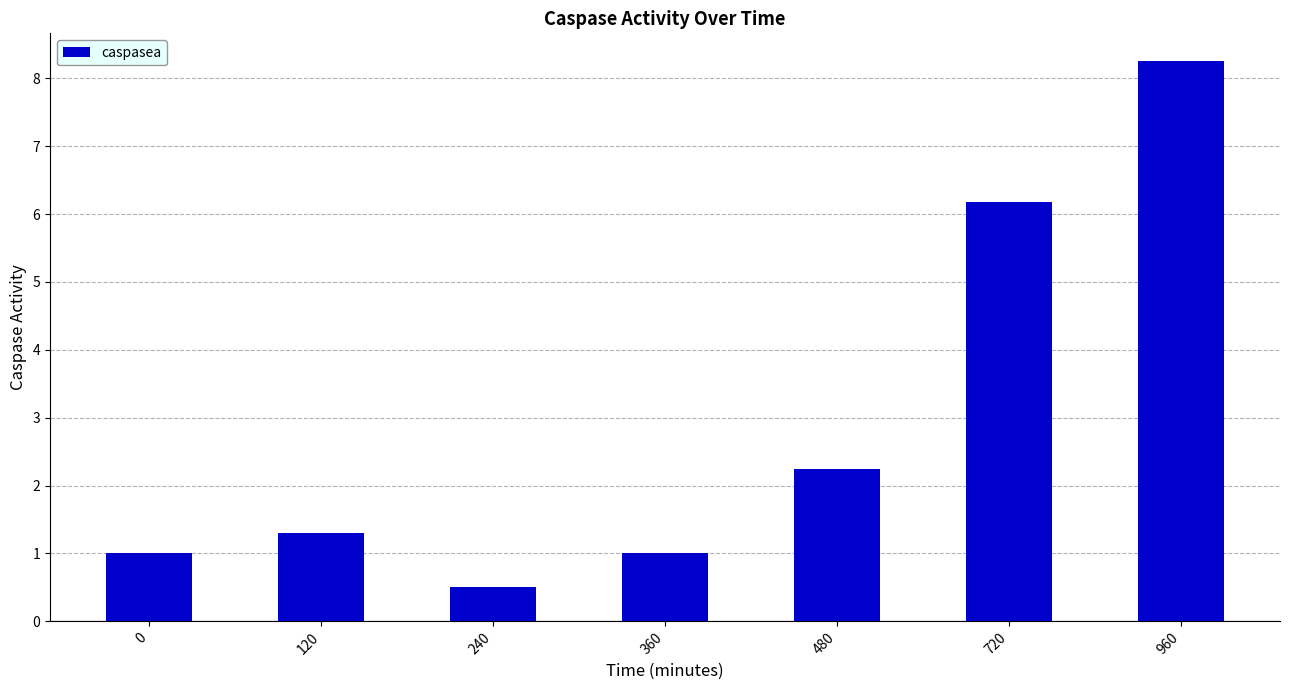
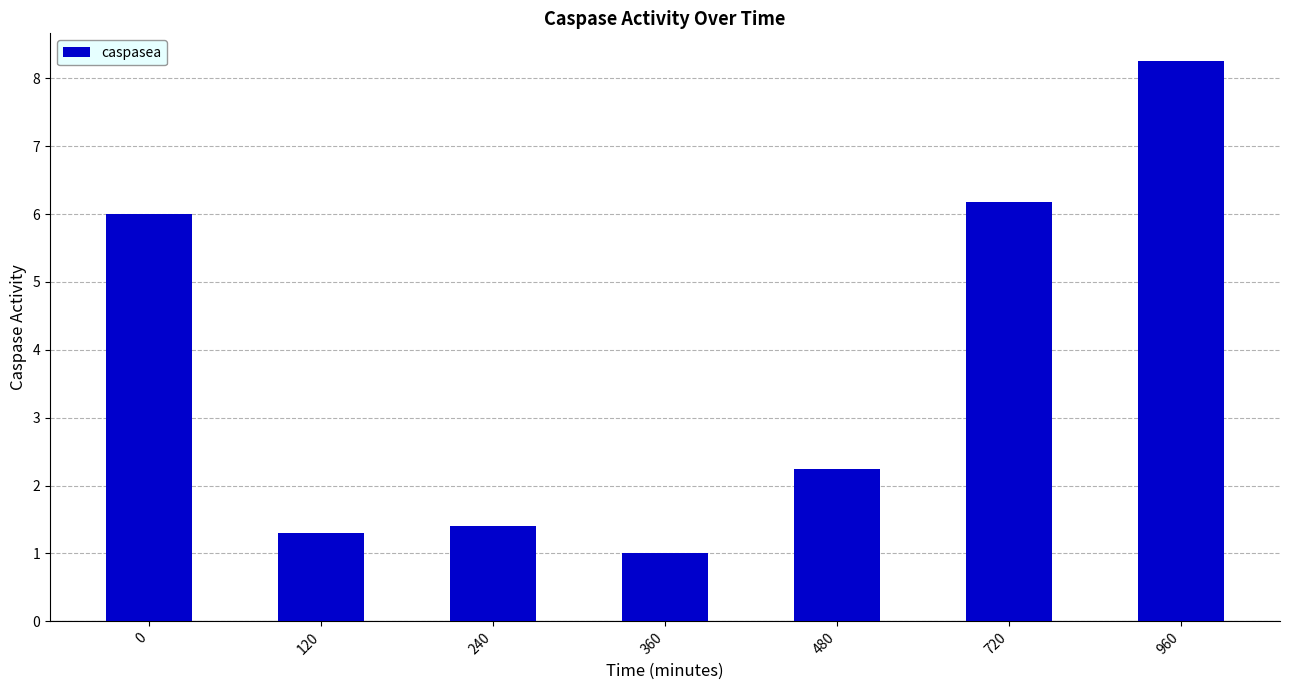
0: 1 -> 6
240: 0.5 -> 1.4
